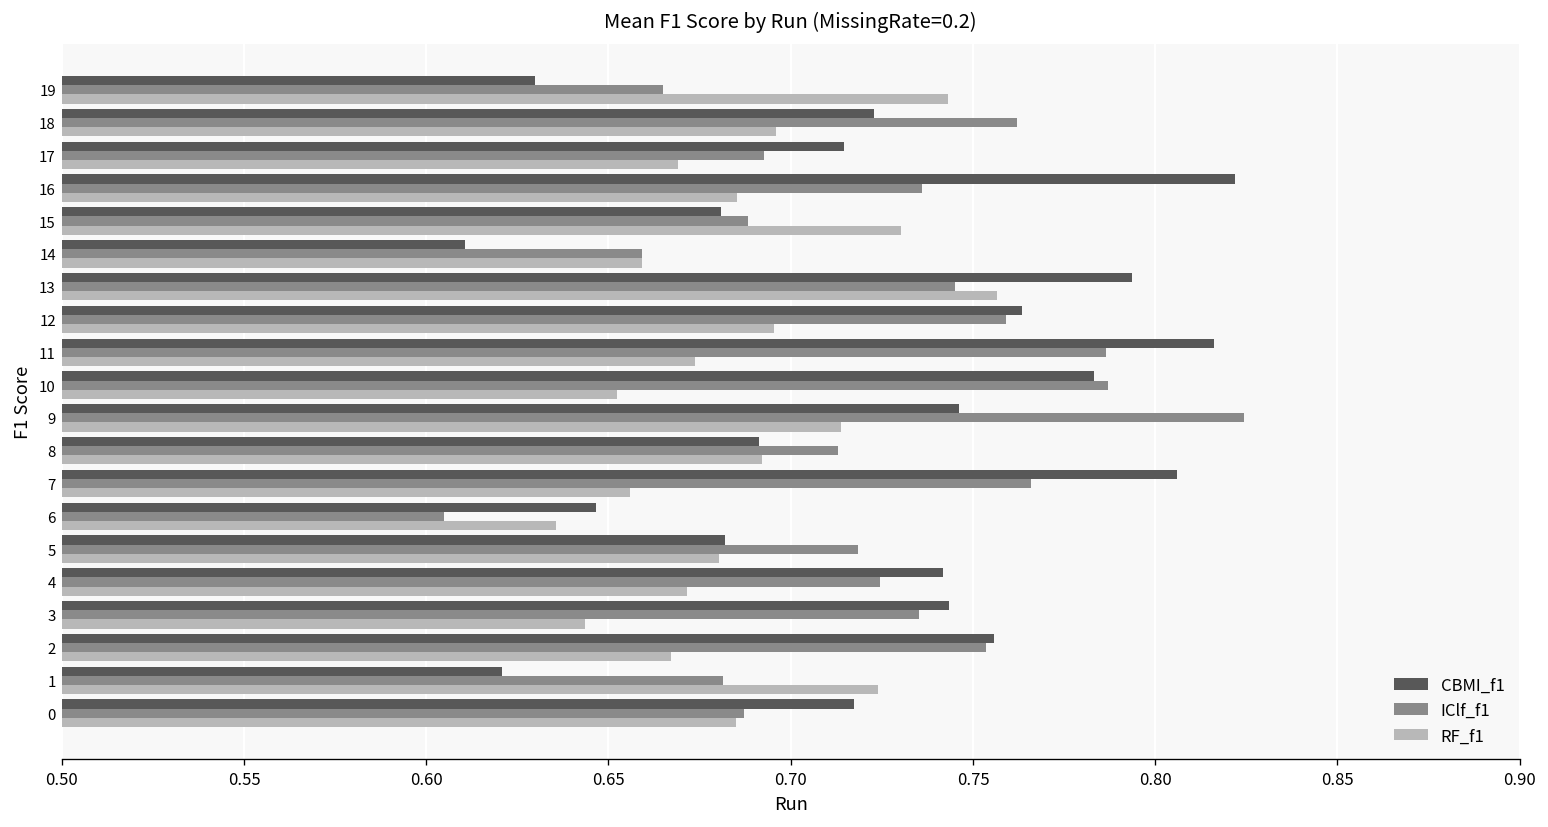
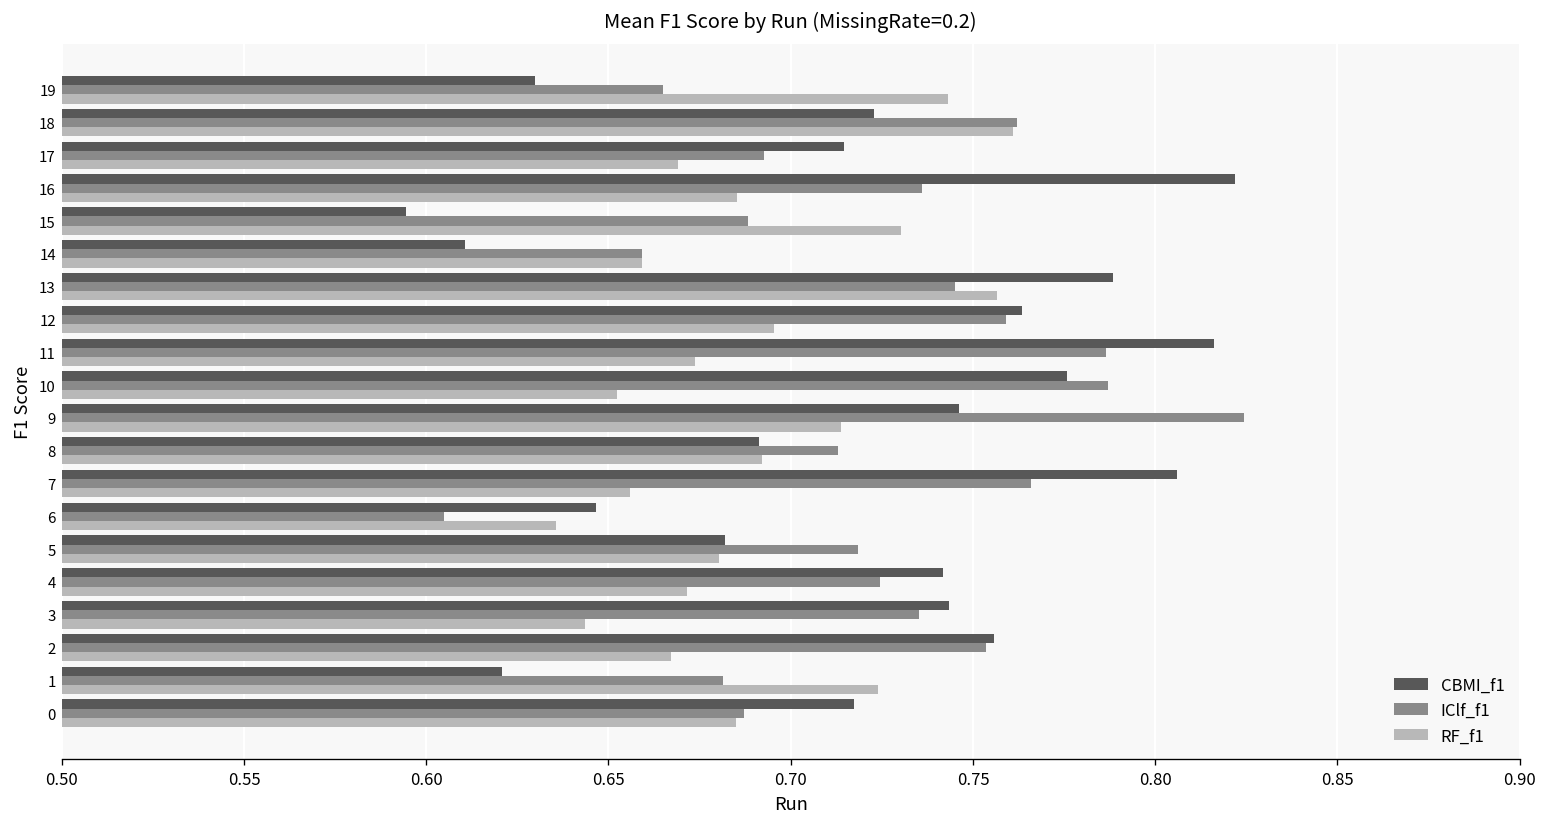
RF_f1, 18: 0.696 -> 0.761
CBMI_f1, 15: 0.681 -> 0.594
CBMI_f1, 13: 0.794 -> 0.788
CBMI_f1, 10: 0.783 -> 0.776
